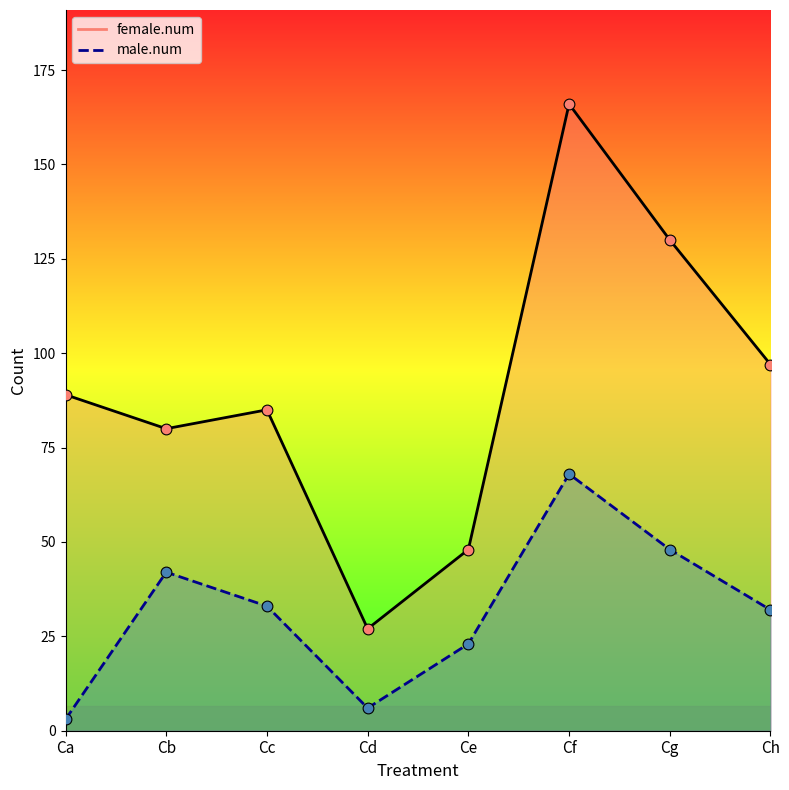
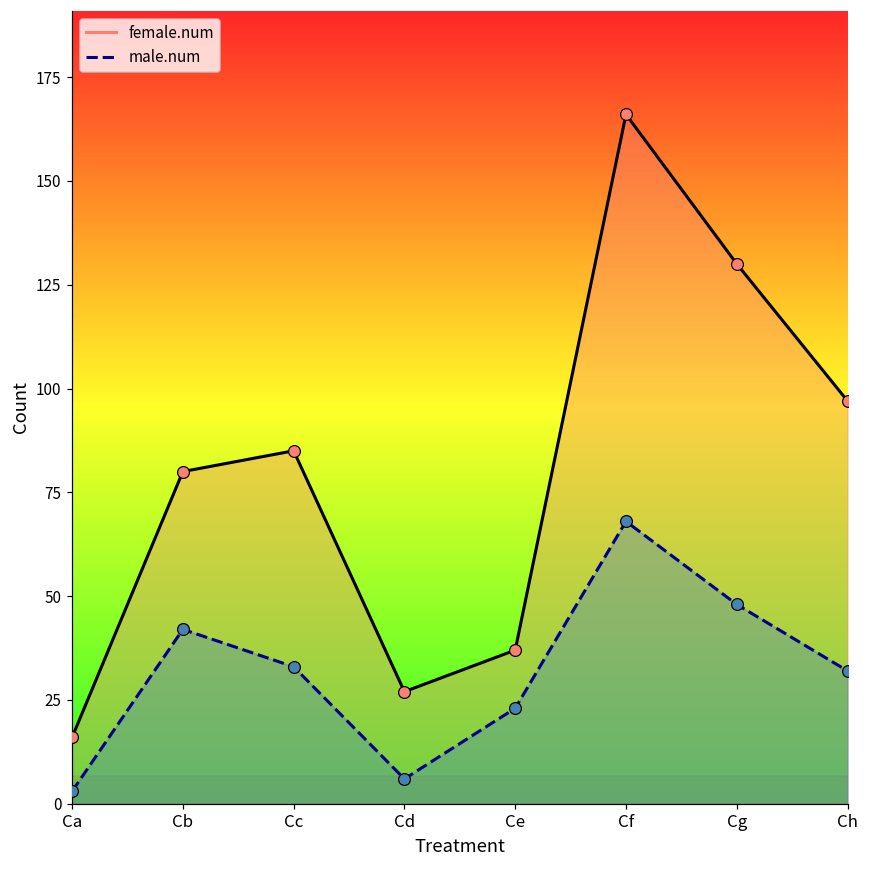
female.num, Ca: 89 -> 16
female.num, Ce: 48 -> 37
